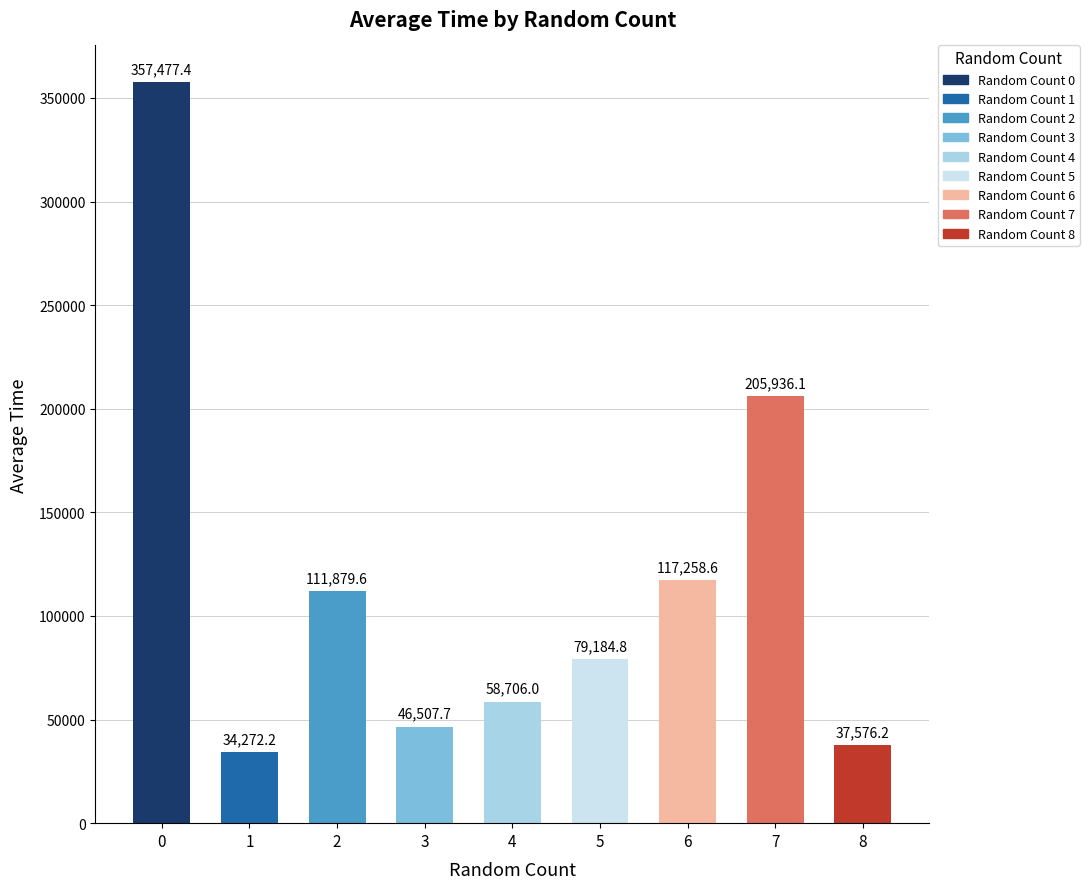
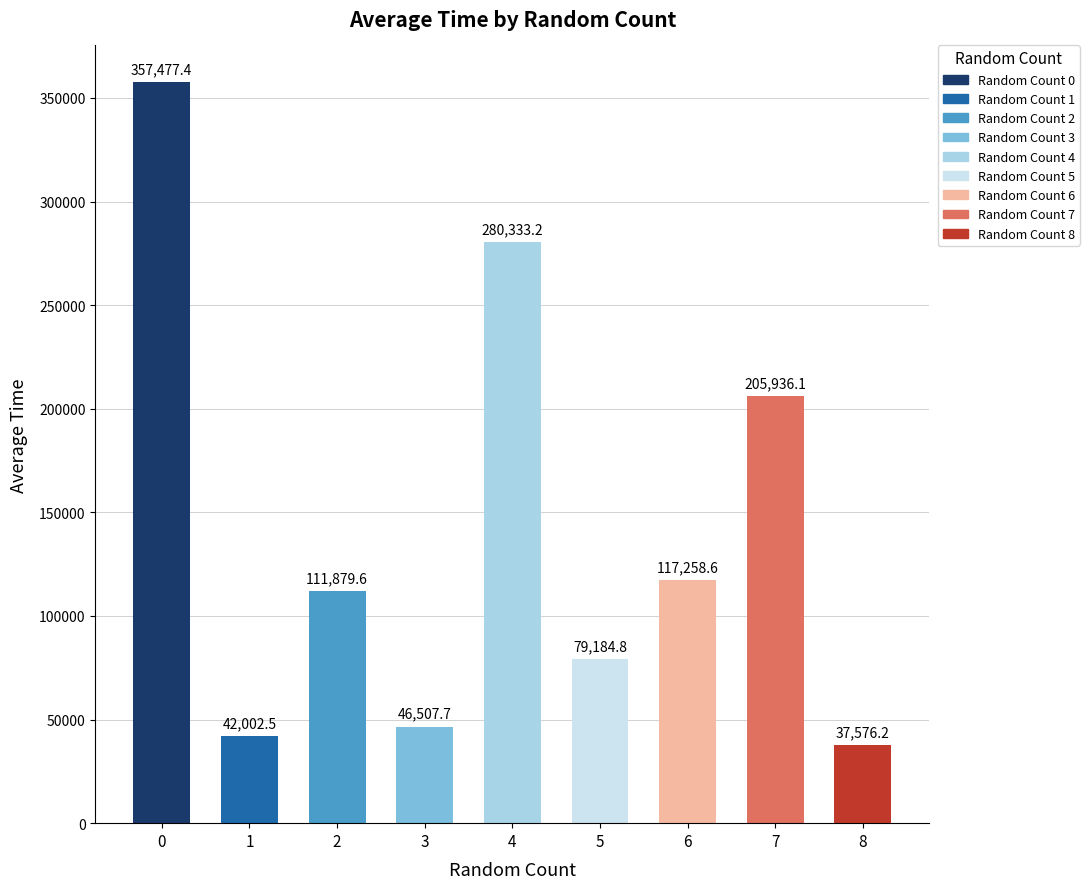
1: 34,272.2 -> 42,002.5
4: 58,706.0 -> 280,333.2
